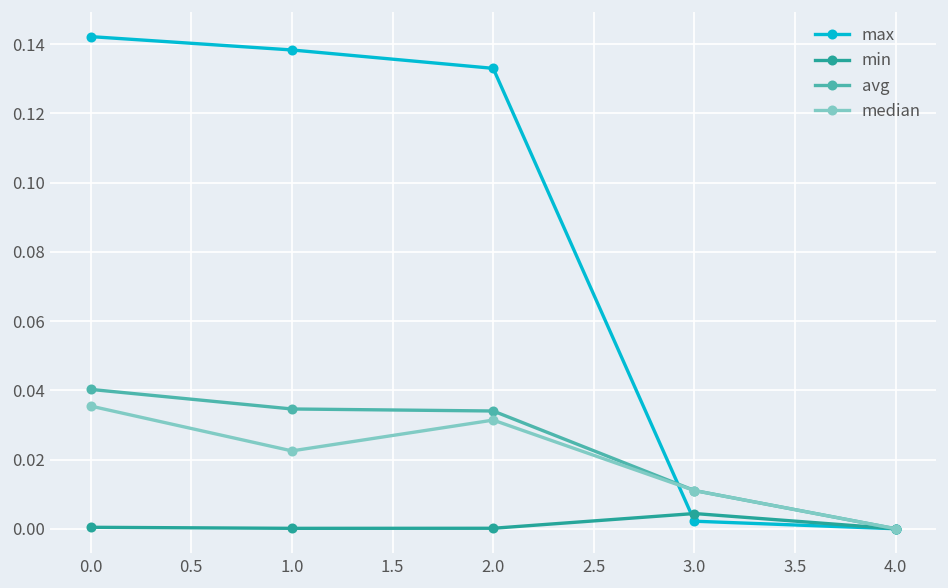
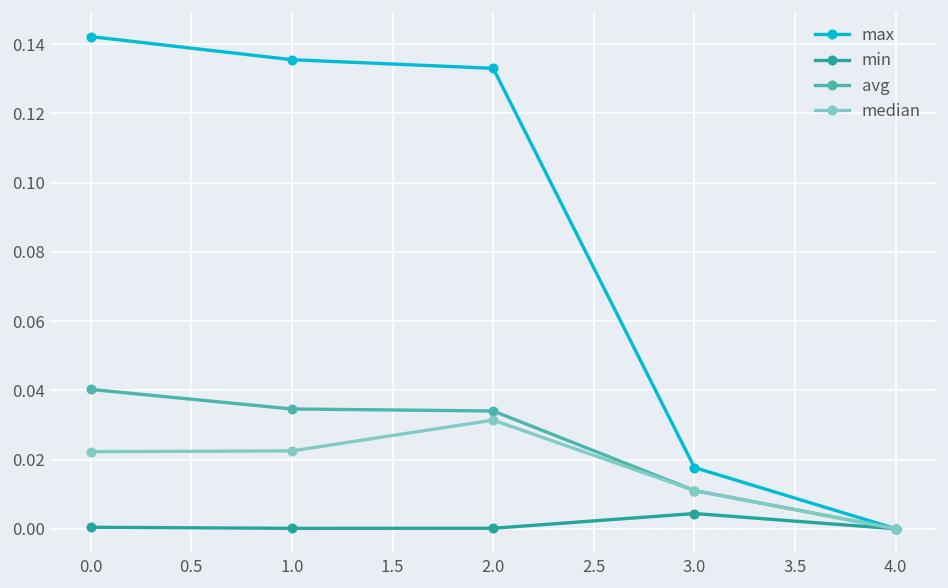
median, 0.0: 0.035 -> 0.022
max, 1.0: 0.138 -> 0.136
max, 3.0: 0.002 -> 0.018
